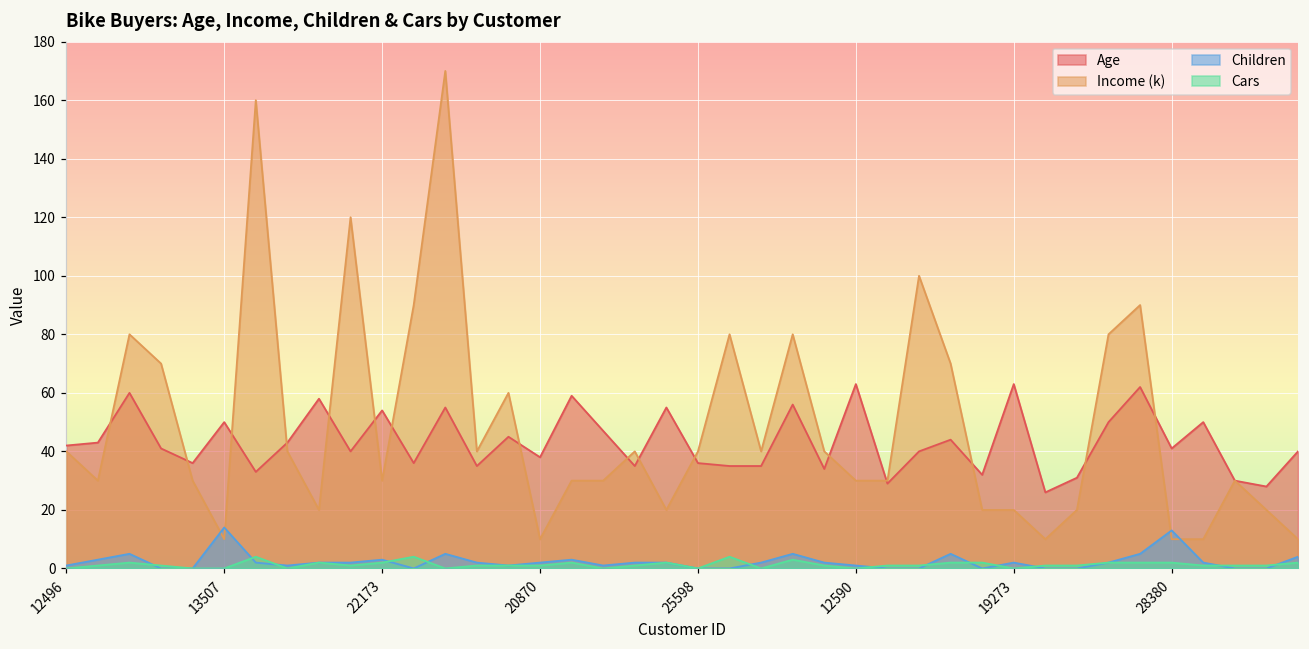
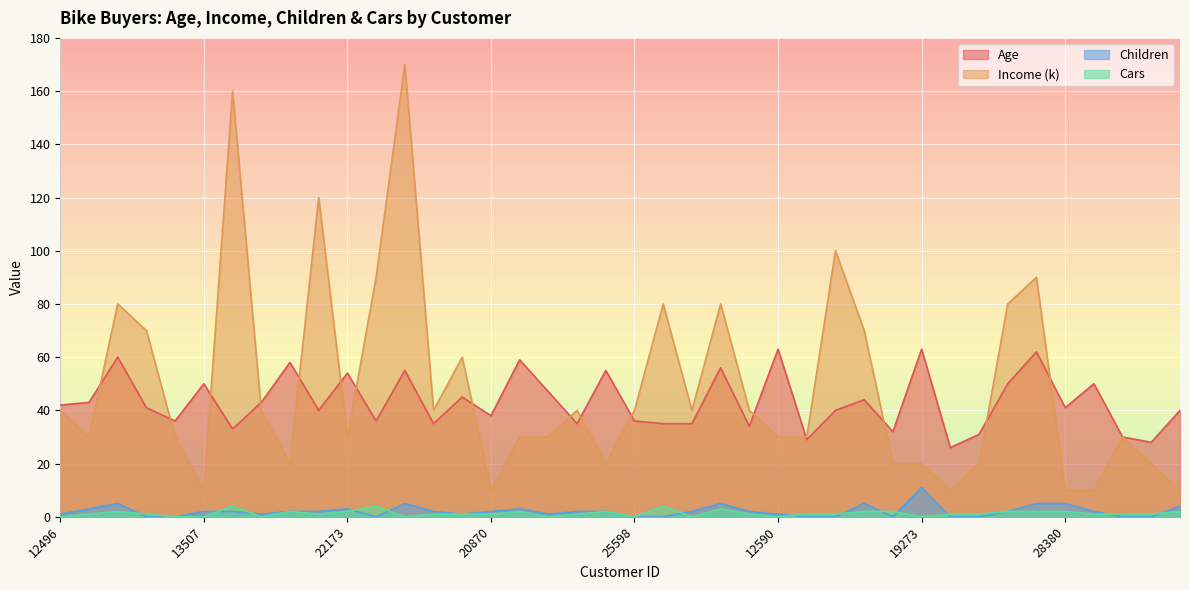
Children, 13507: 14 -> 2
Children, 19273: 2 -> 11
Children, 28380: 13 -> 5
